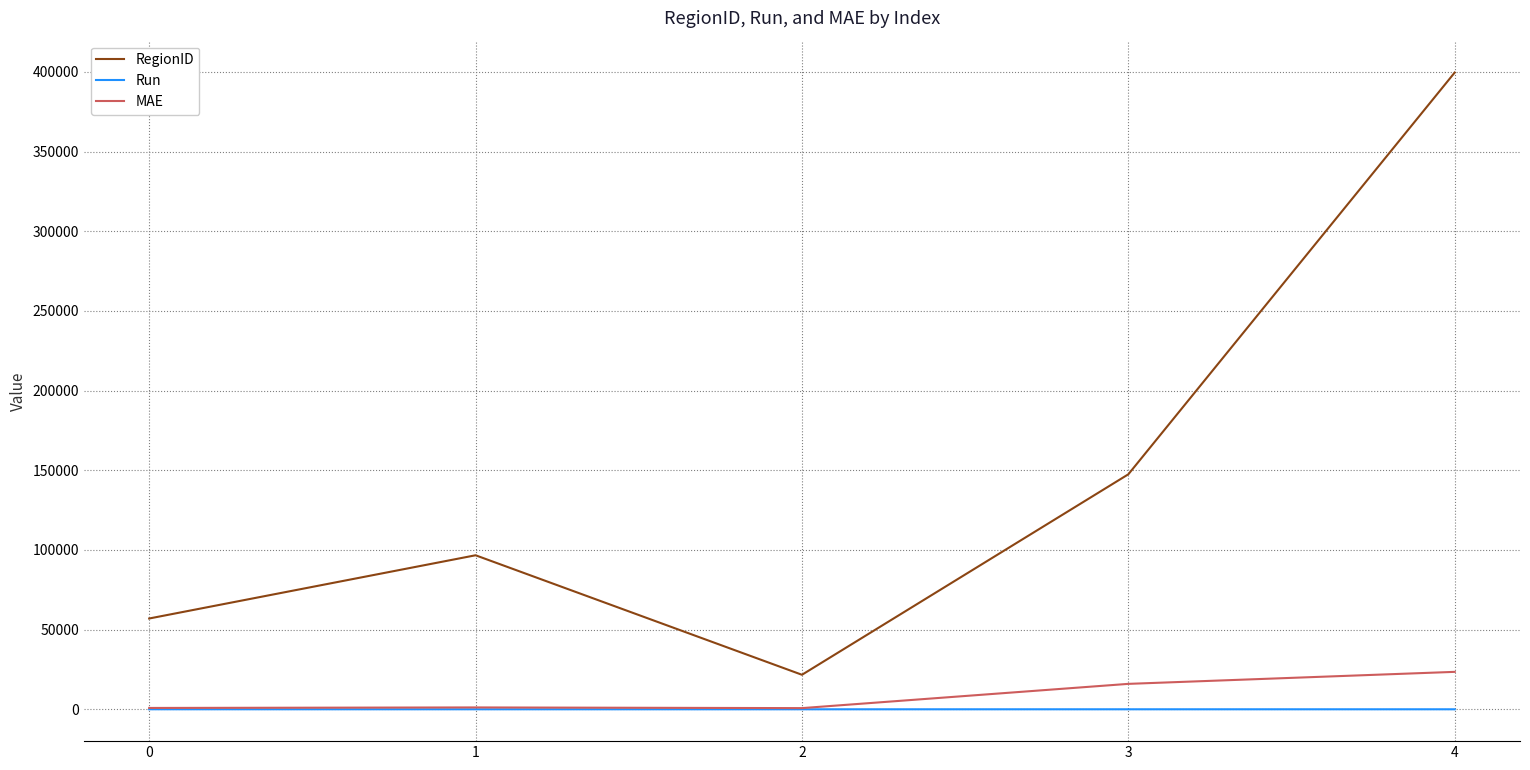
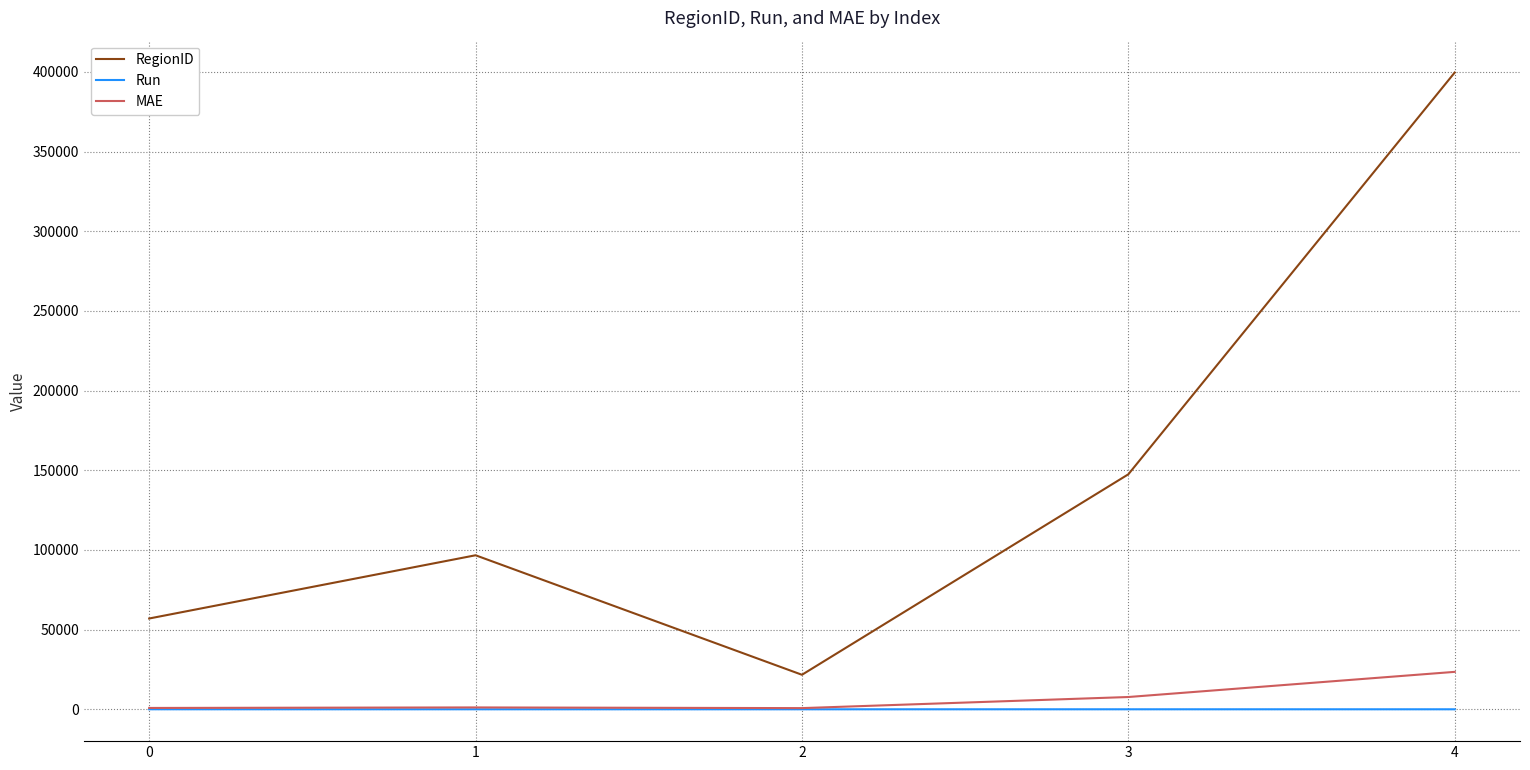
MAE, 3: 16000 -> 8000
